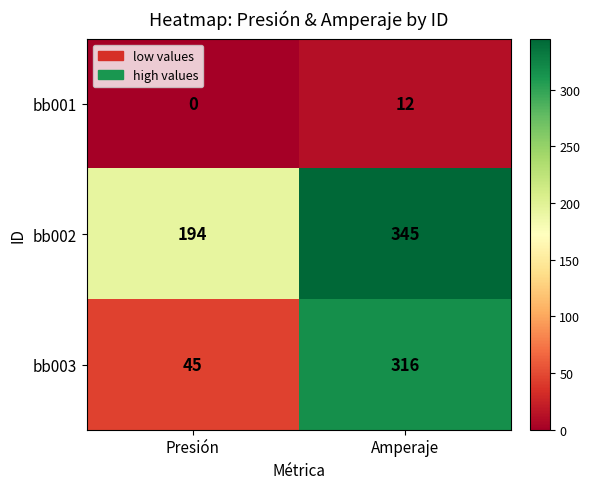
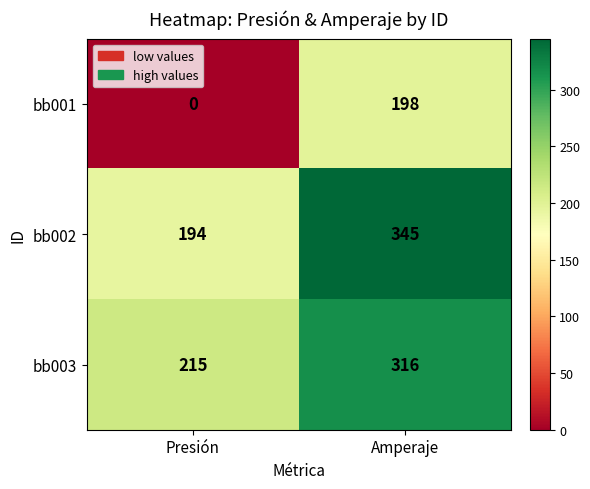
bb001, Amperaje: 12 -> 198
bb003, Presión: 45 -> 215
